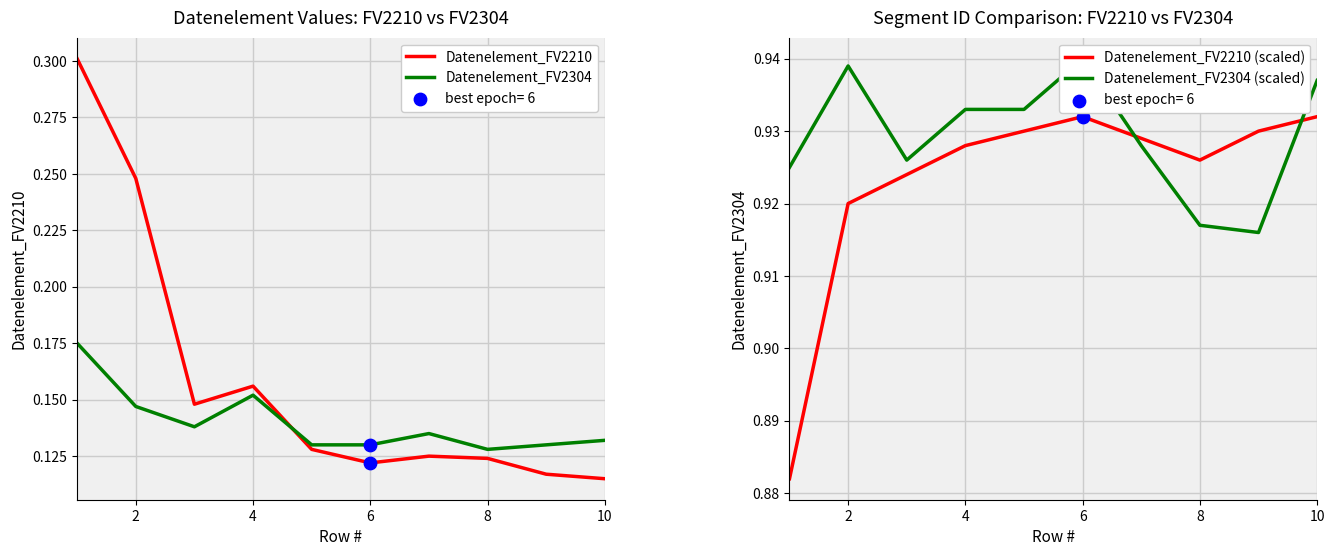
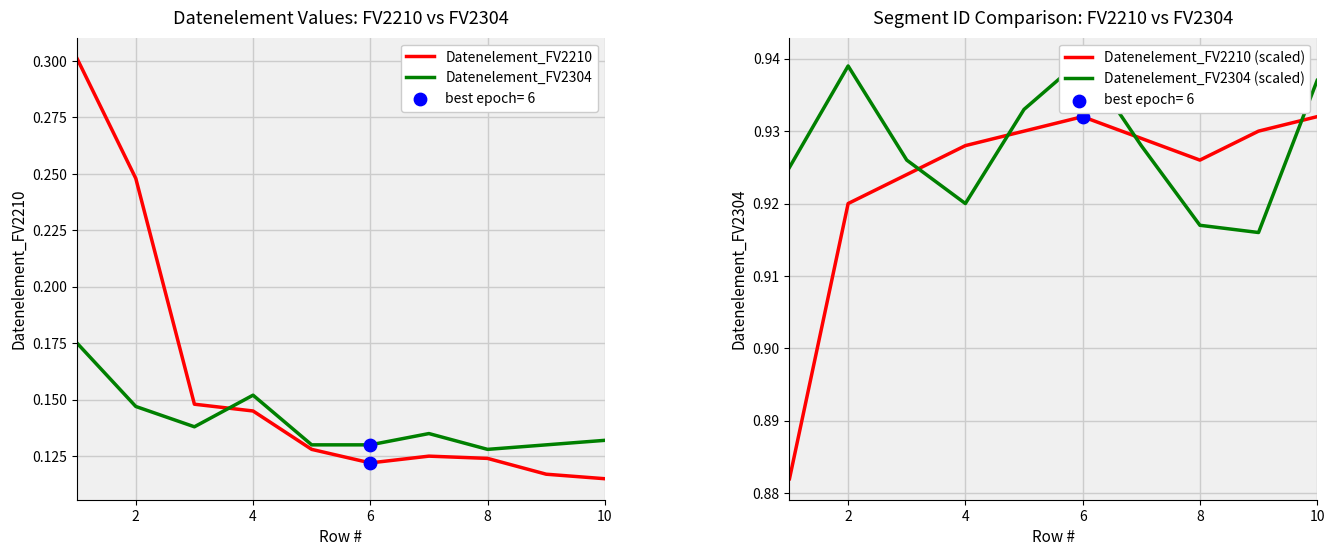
Datenelement Values: FV2210 vs FV2304, Datenelement_FV2210, 4: 0.156 -> 0.145
Segment ID Comparison: FV2210 vs FV2304, Datenelement_FV2304 (scaled), 4: 0.933 -> 0.920
